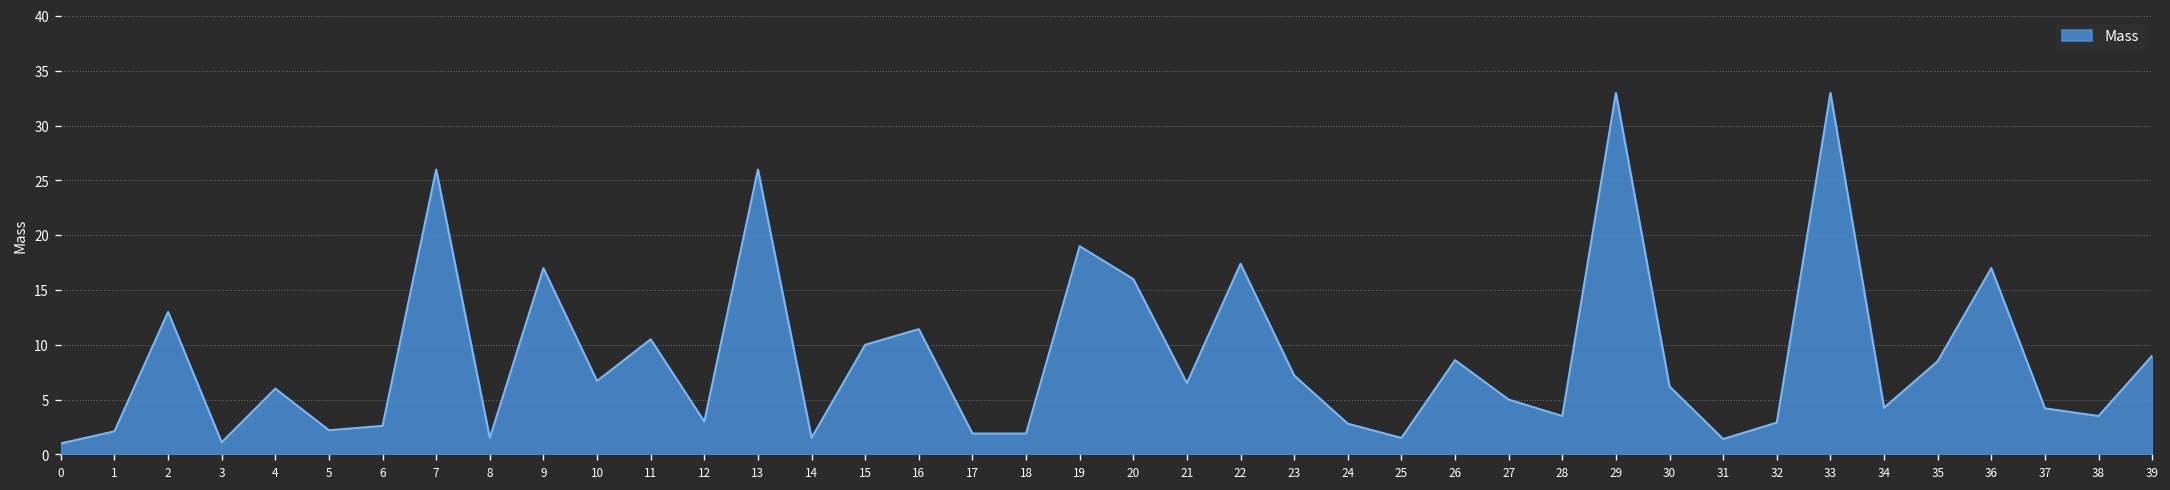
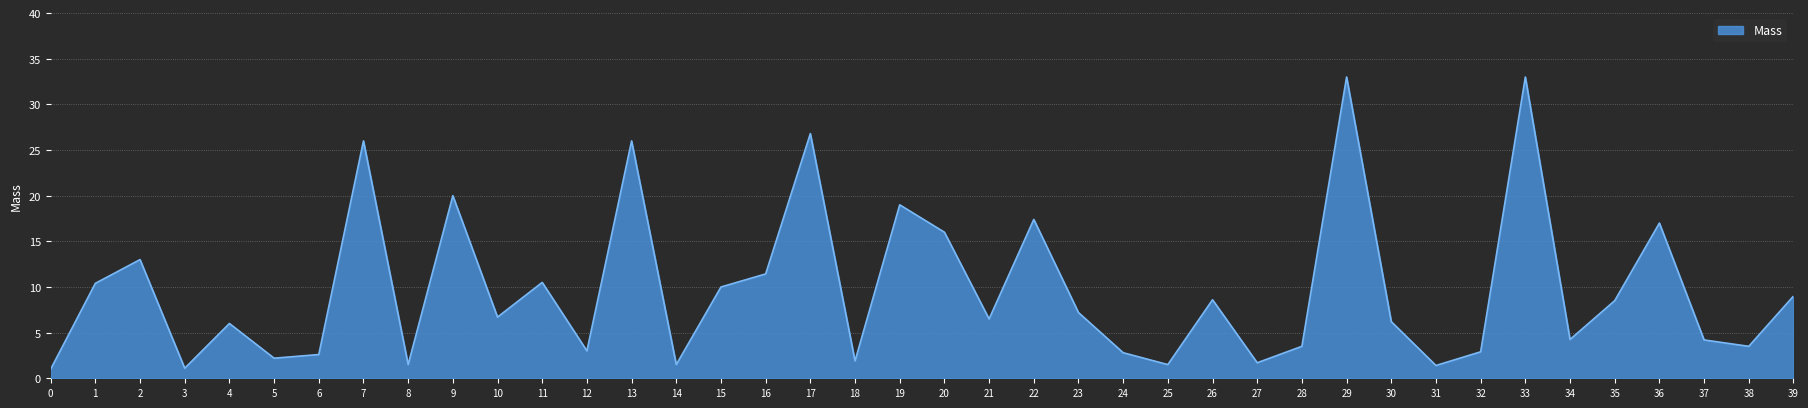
1: 2 -> 10
9: 17 -> 20
17: 2 -> 27
27: 5 -> 2
